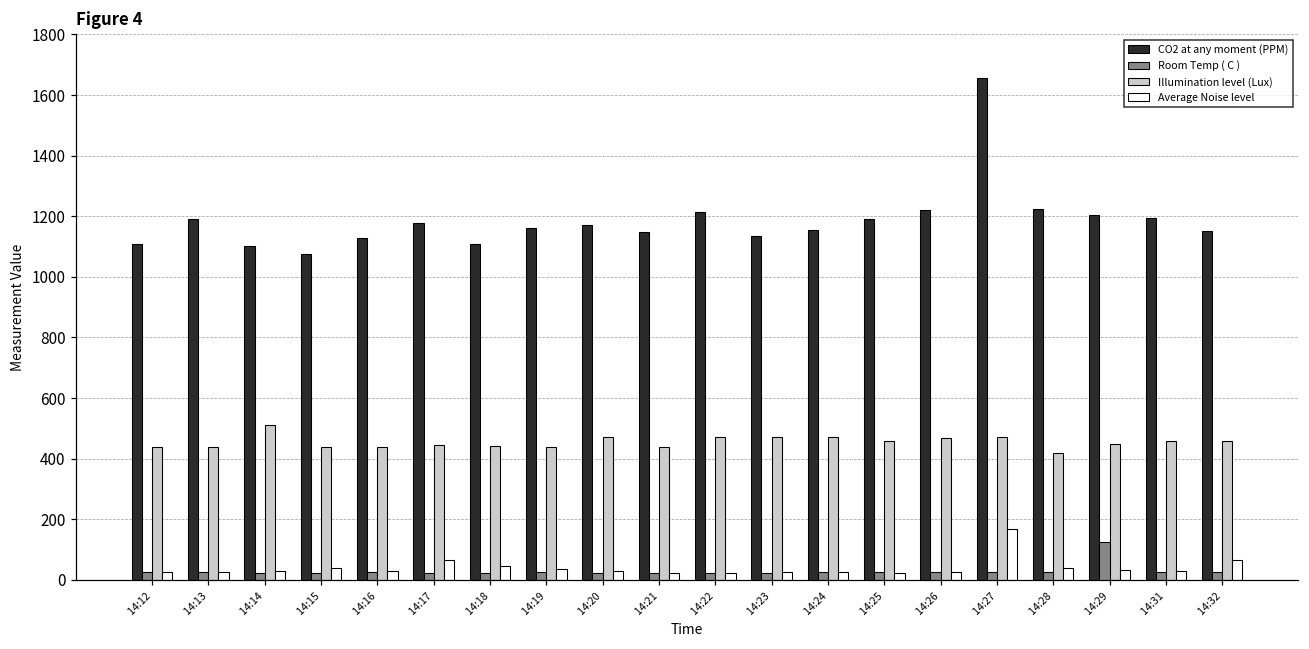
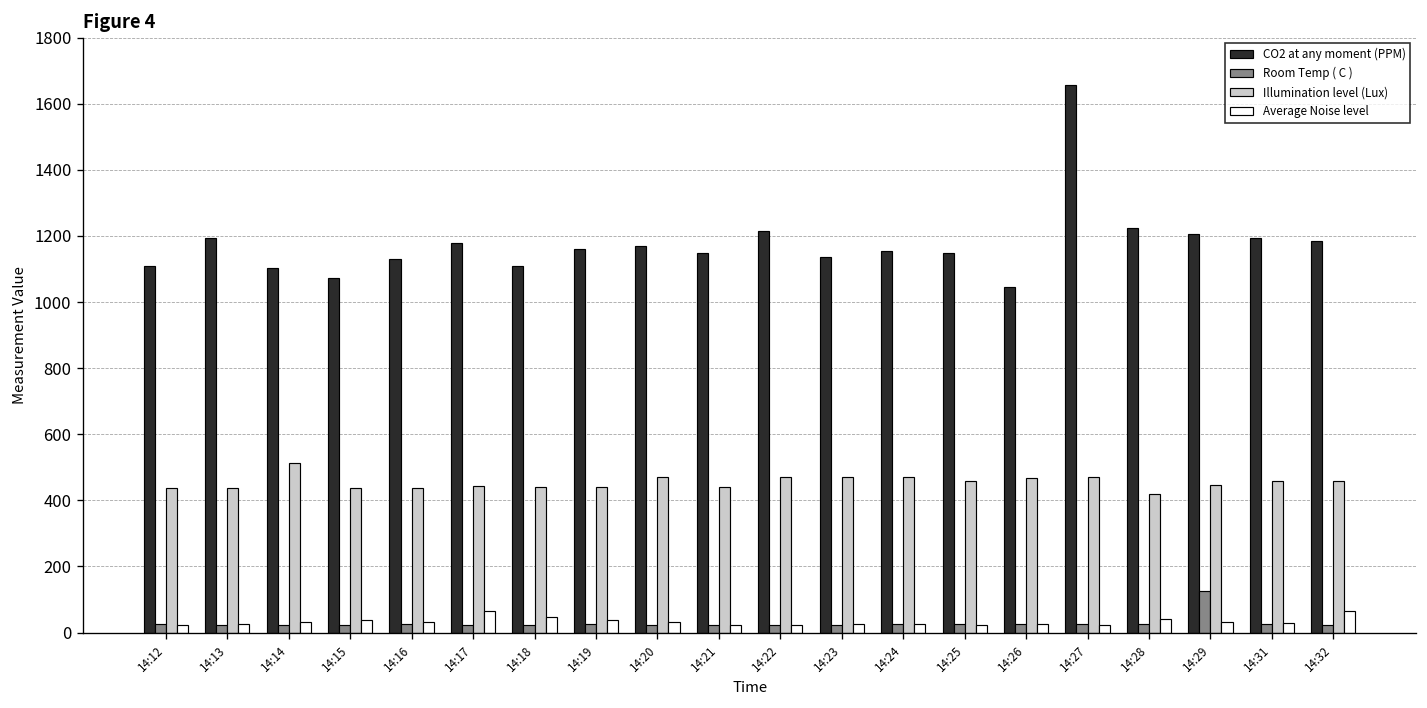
CO2 at any moment (PPM), 14:25: 1190 -> 1150
CO2 at any moment (PPM), 14:26: 1220 -> 1050
Average Noise level, 14:27: 170 -> 20
CO2 at any moment (PPM), 14:32: 1150 -> 1180
